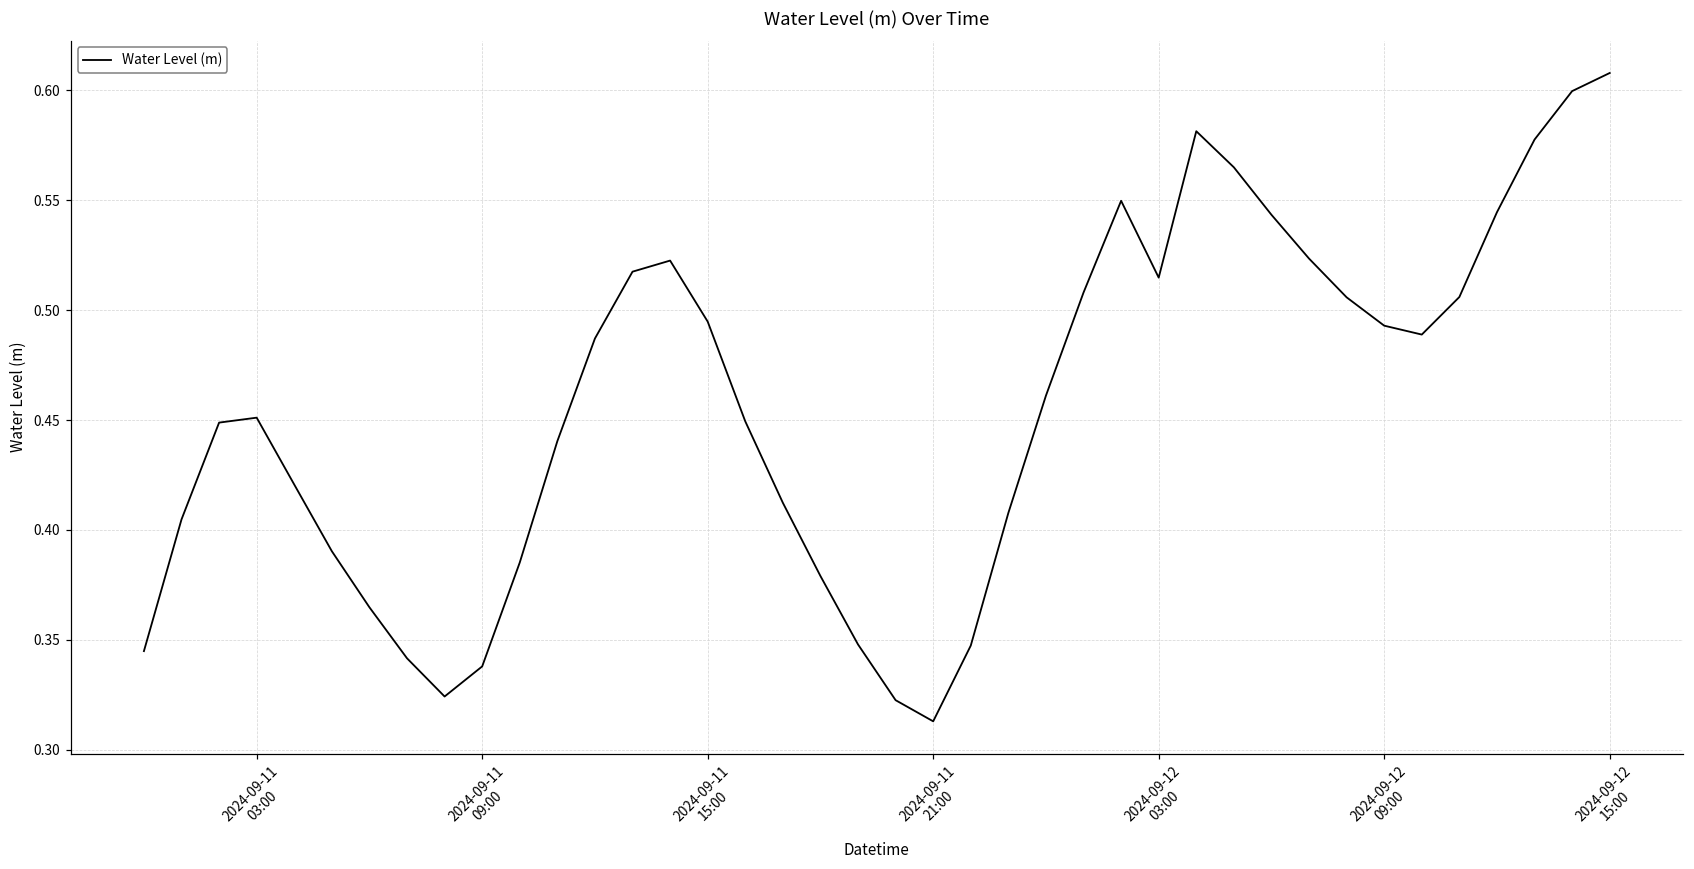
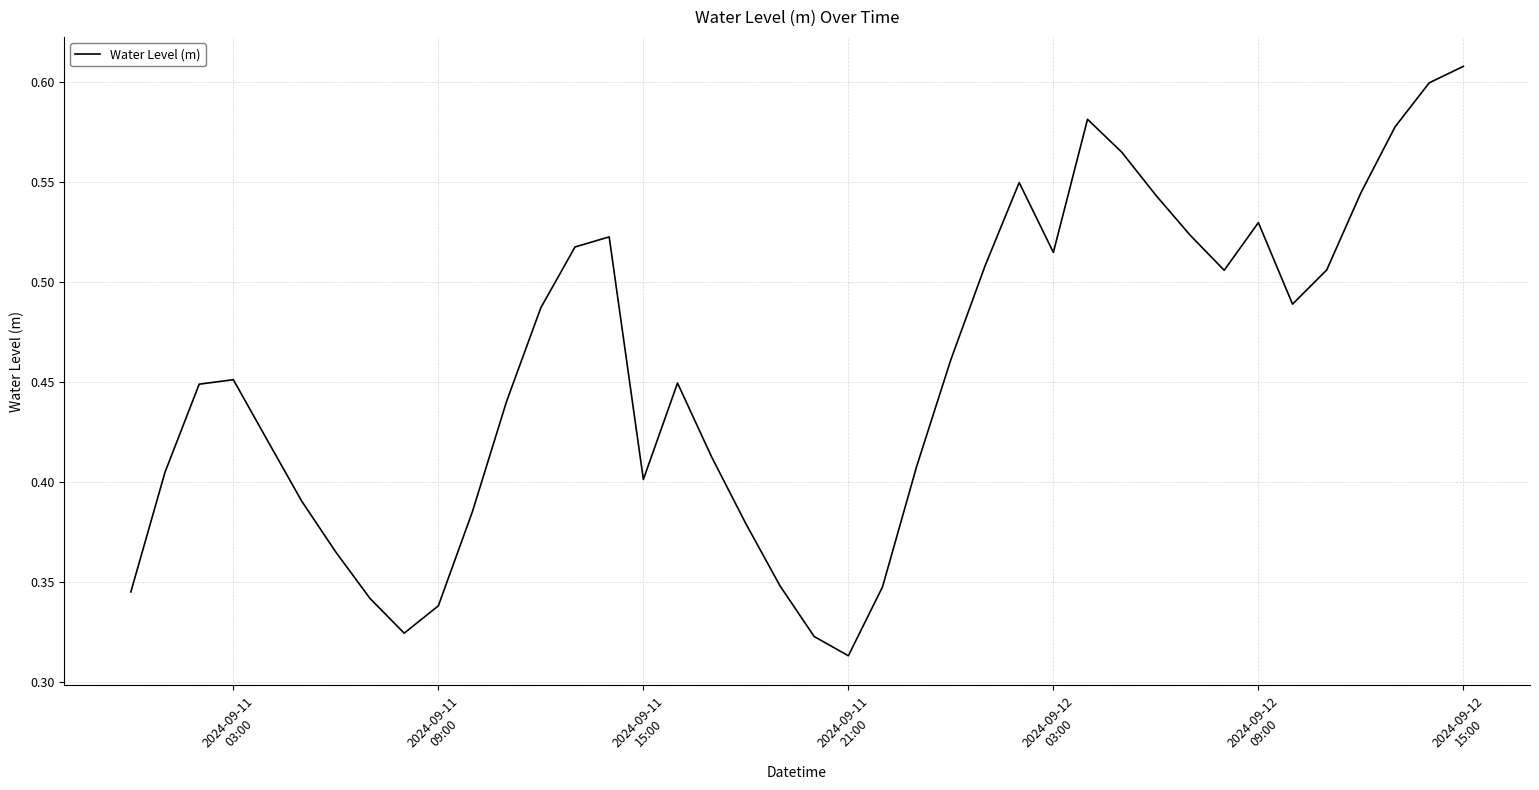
2024-09-11 15:00: 0.495 -> 0.401
2024-09-12 09:00: 0.493 -> 0.530
